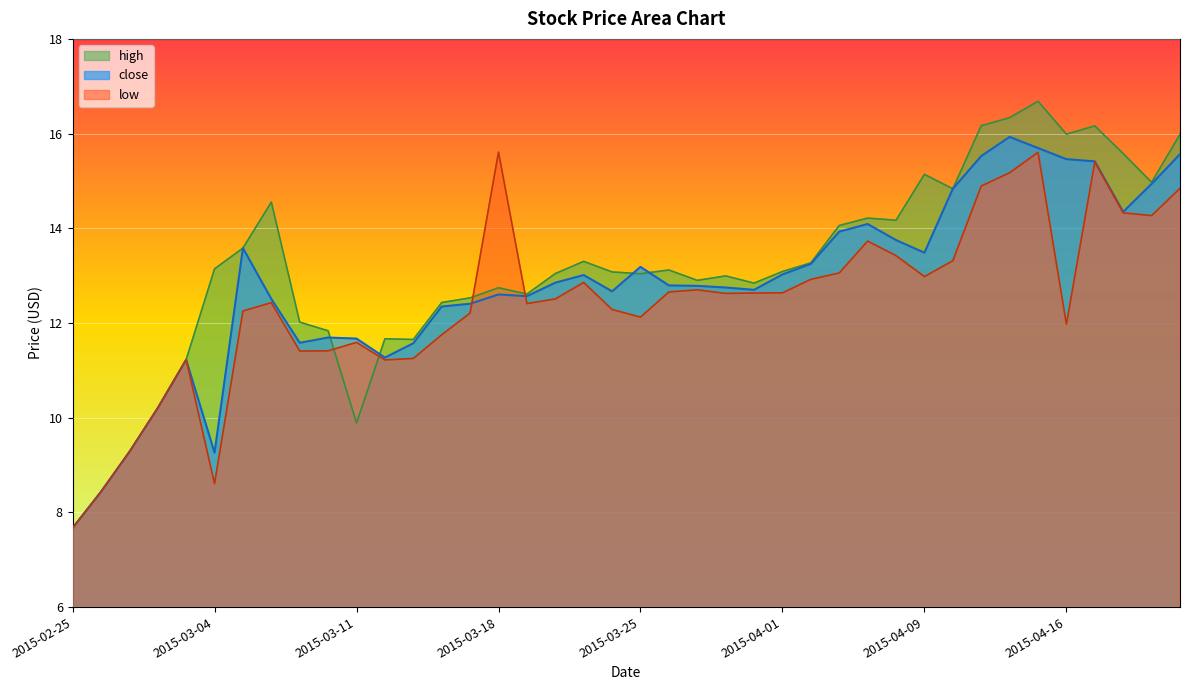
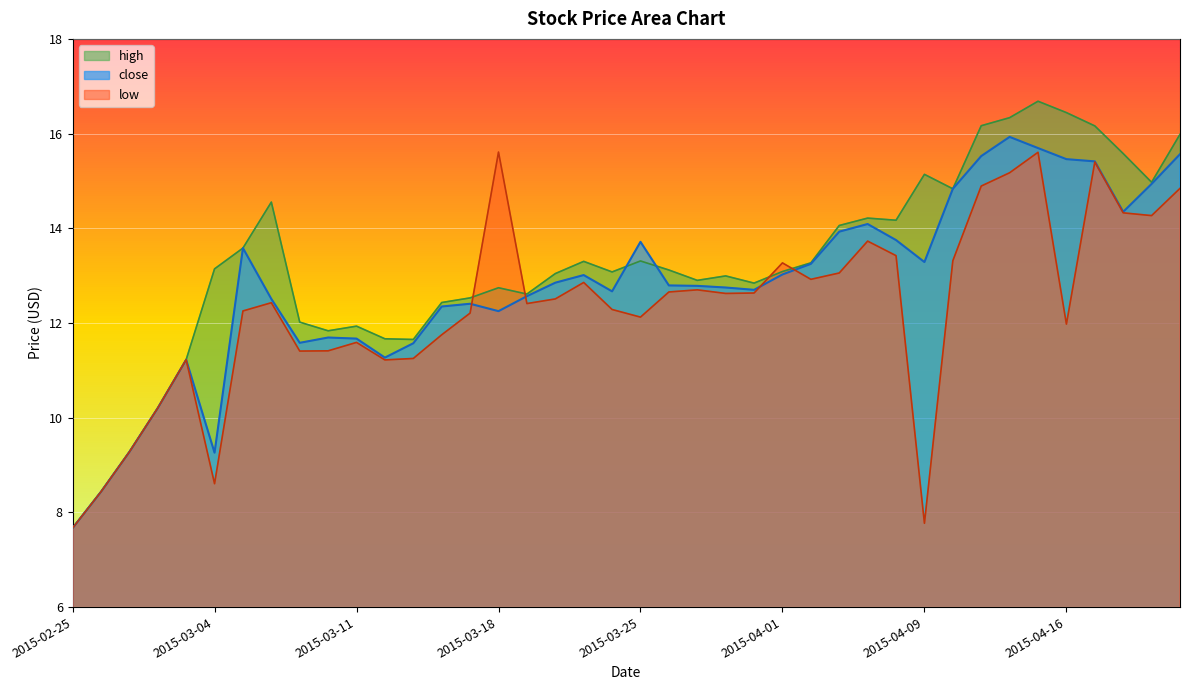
high, 2015-03-11: 9.9 -> 11.9
close, 2015-03-18: 12.6 -> 12.3
high, 2015-03-25: 13.0 -> 13.3
close, 2015-03-25: 13.2 -> 13.7
low, 2015-04-01: 12.6 -> 13.3
close, 2015-04-09: 13.5 -> 13.3
low, 2015-04-09: 13.0 -> 7.8
high, 2015-04-16: 16.0 -> 16.4
